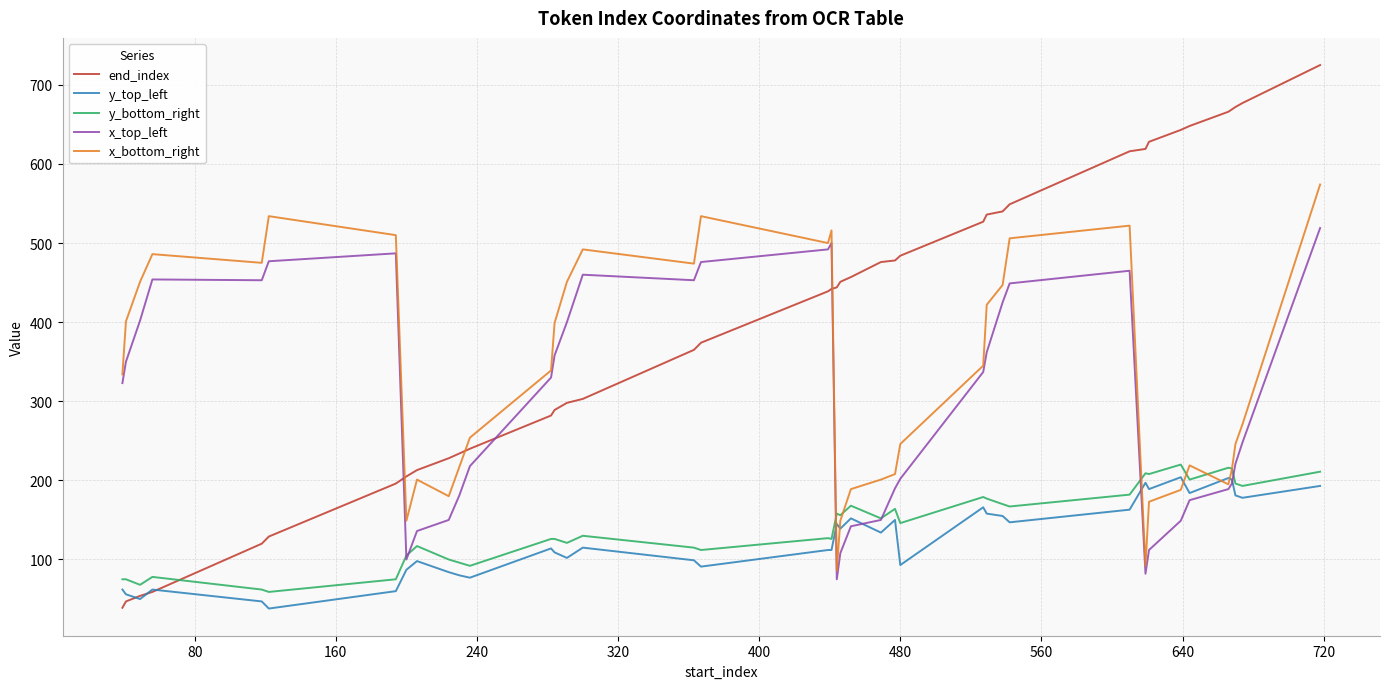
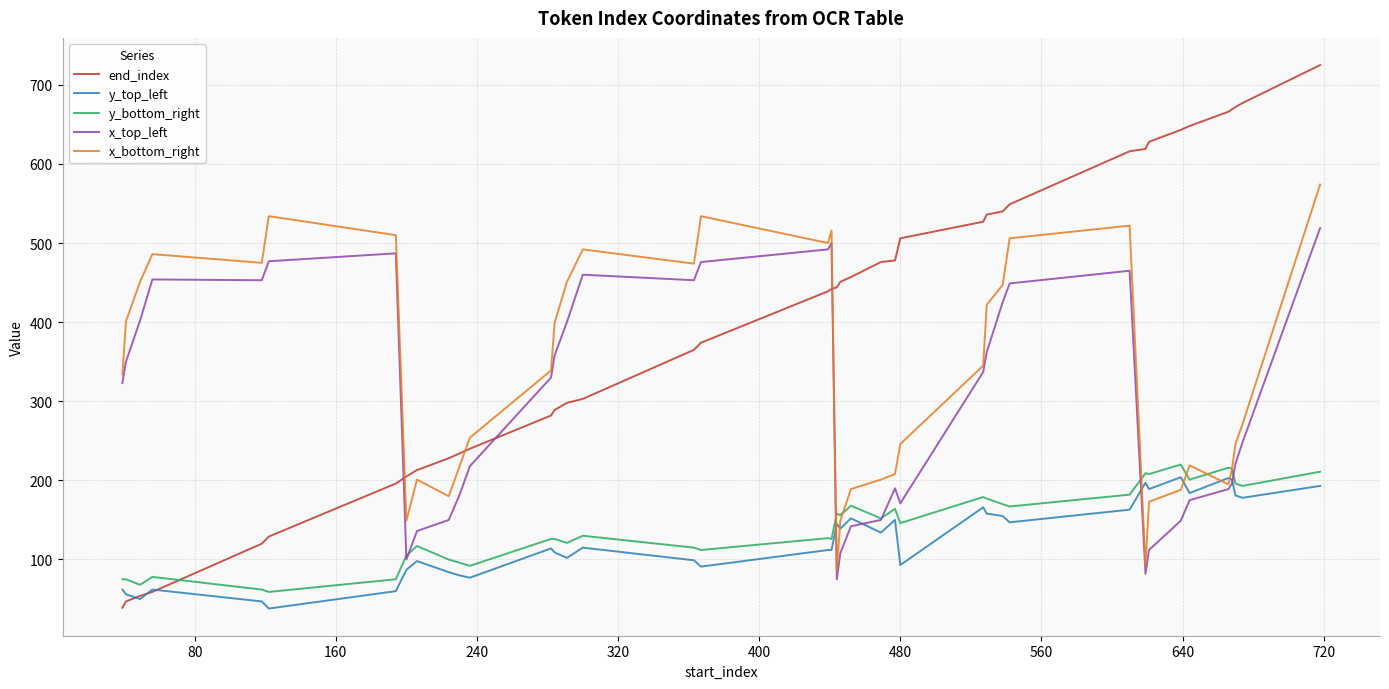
end_index, 480: 480 -> 510
x_top_left, 480: 200 -> 170
